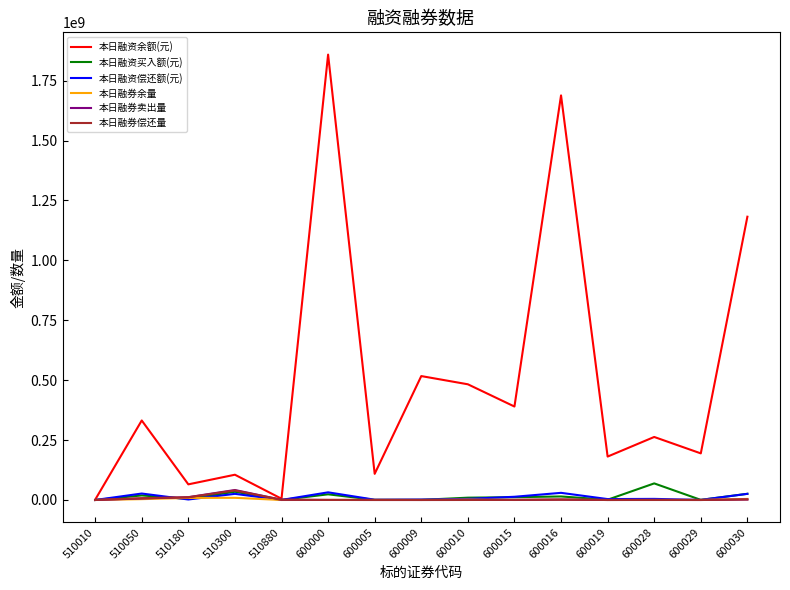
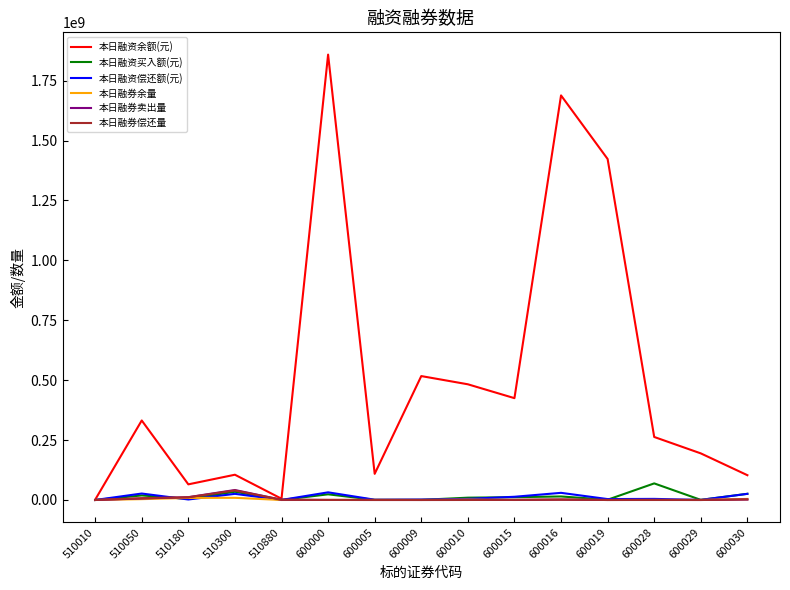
本日融资余额(元), 600015: 390000000 -> 420000000
本日融资余额(元), 600019: 180000000 -> 1420000000
本日融资余额(元), 600030: 1180000000 -> 100000000
